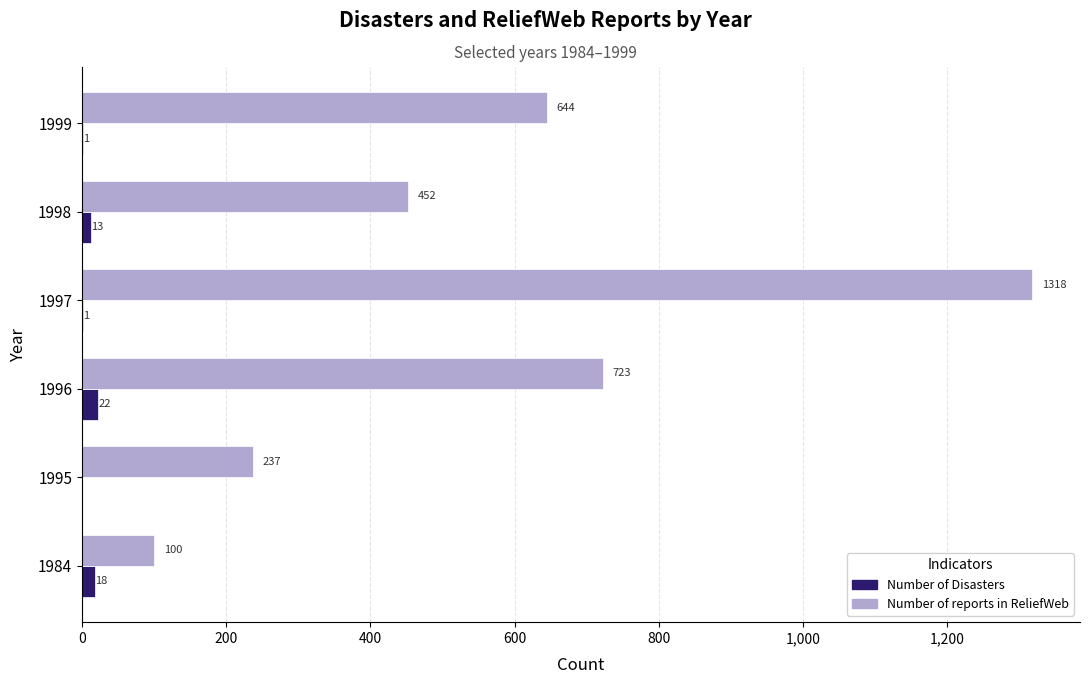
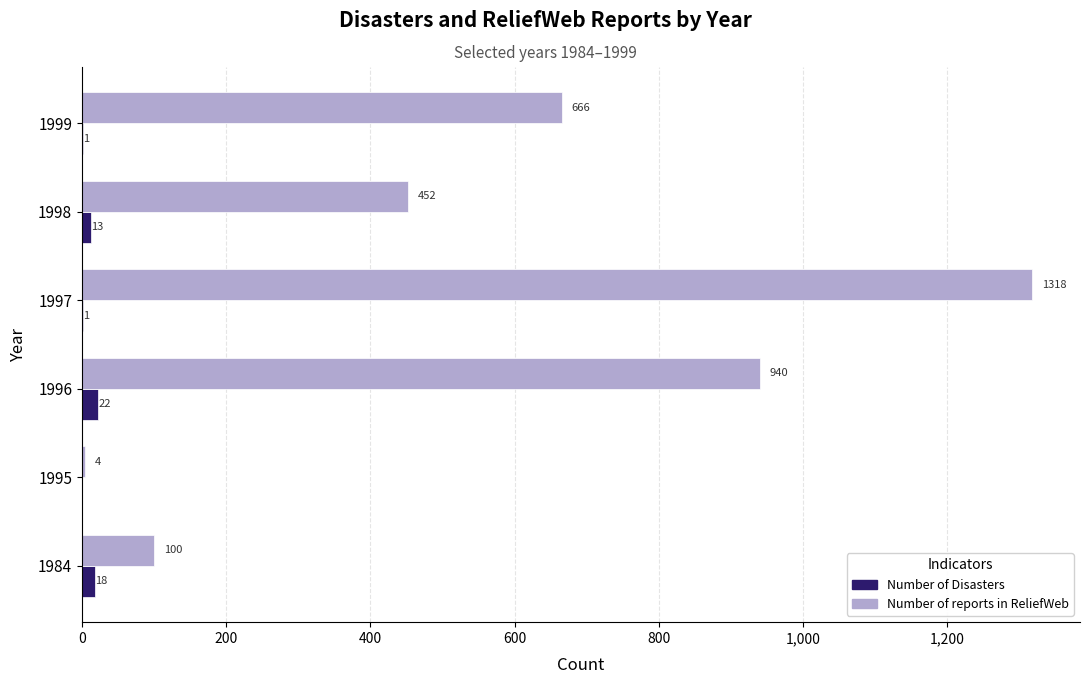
Number of reports in ReliefWeb, 1999: 644 -> 666
Number of reports in ReliefWeb, 1996: 723 -> 940
Number of reports in ReliefWeb, 1995: 237 -> 4
